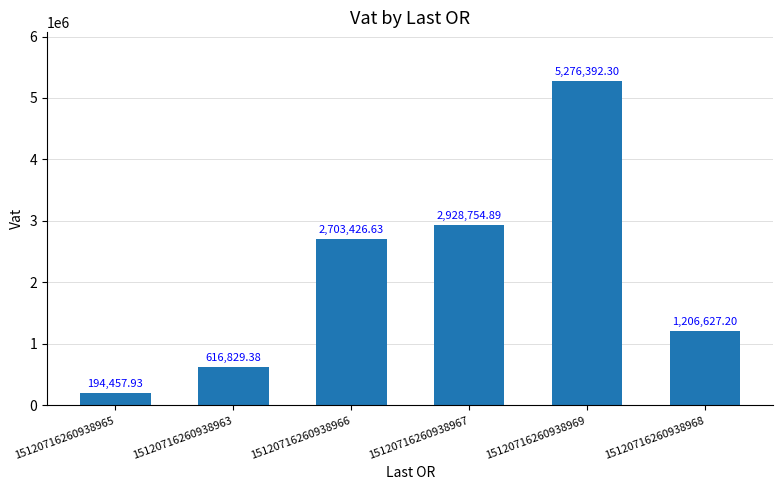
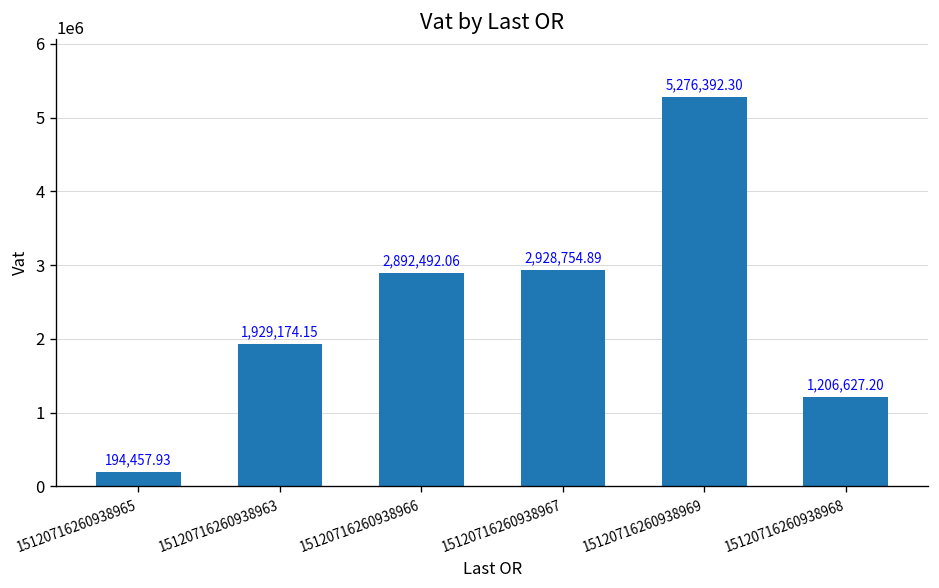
15120716260938963: 616,829.38 -> 1,929,174.15
15120716260938966: 2,703,426.63 -> 2,892,492.06
